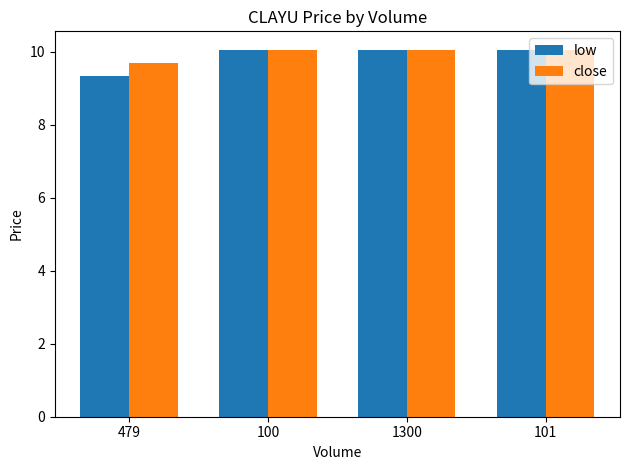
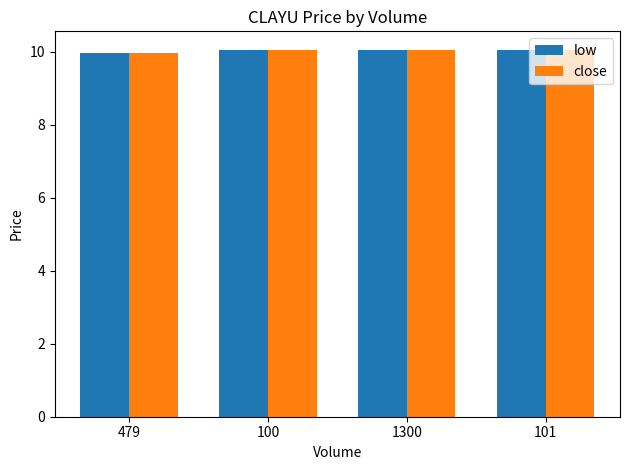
low, 479: 9.3 -> 10.0
close, 479: 9.7 -> 10.0
